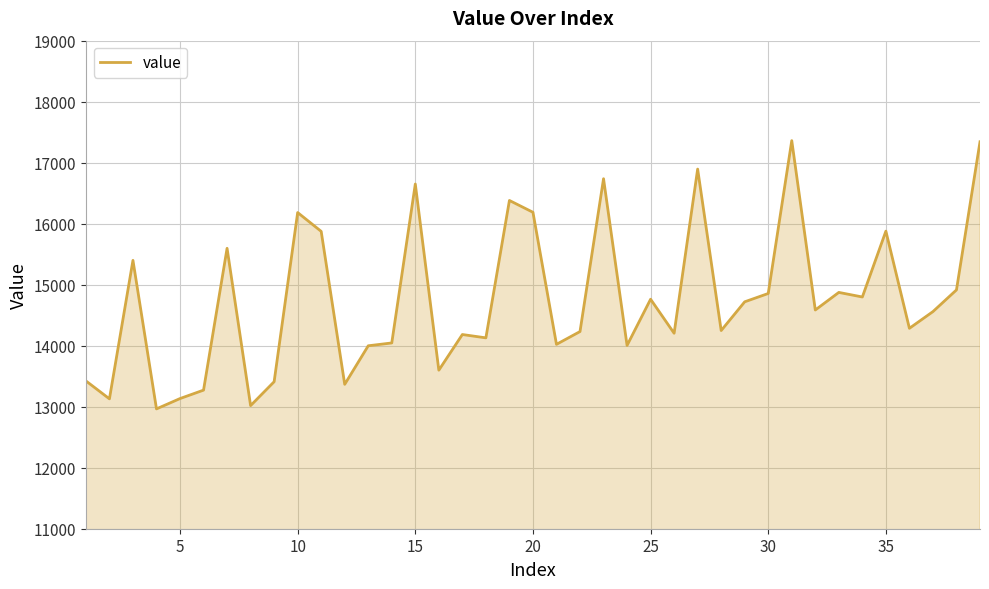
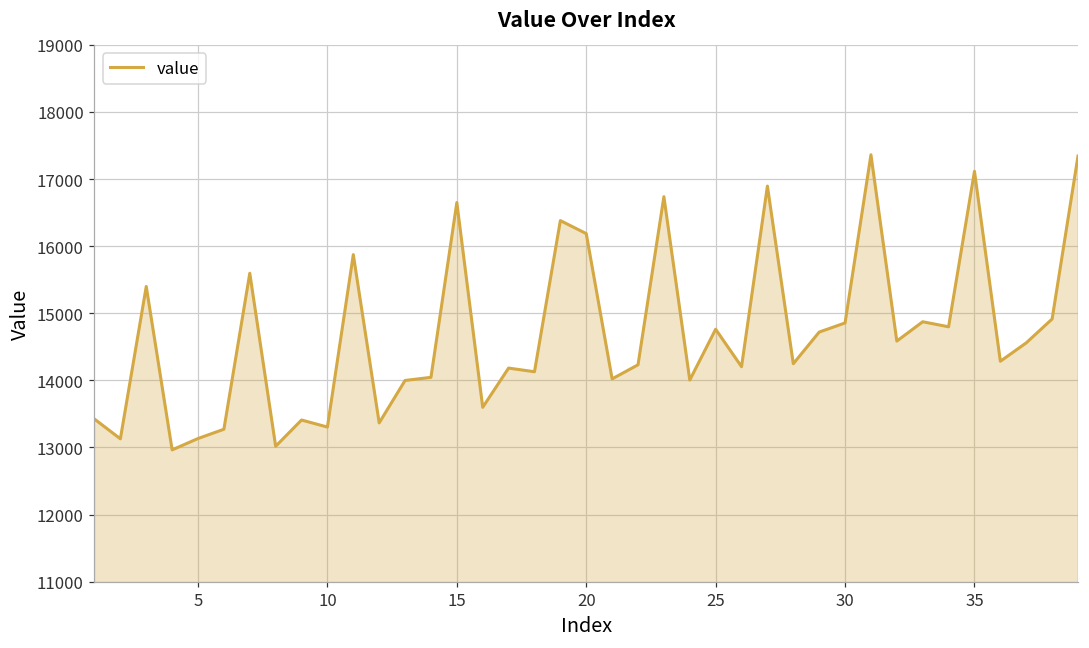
10: 16200 -> 13300
35: 15900 -> 17100
